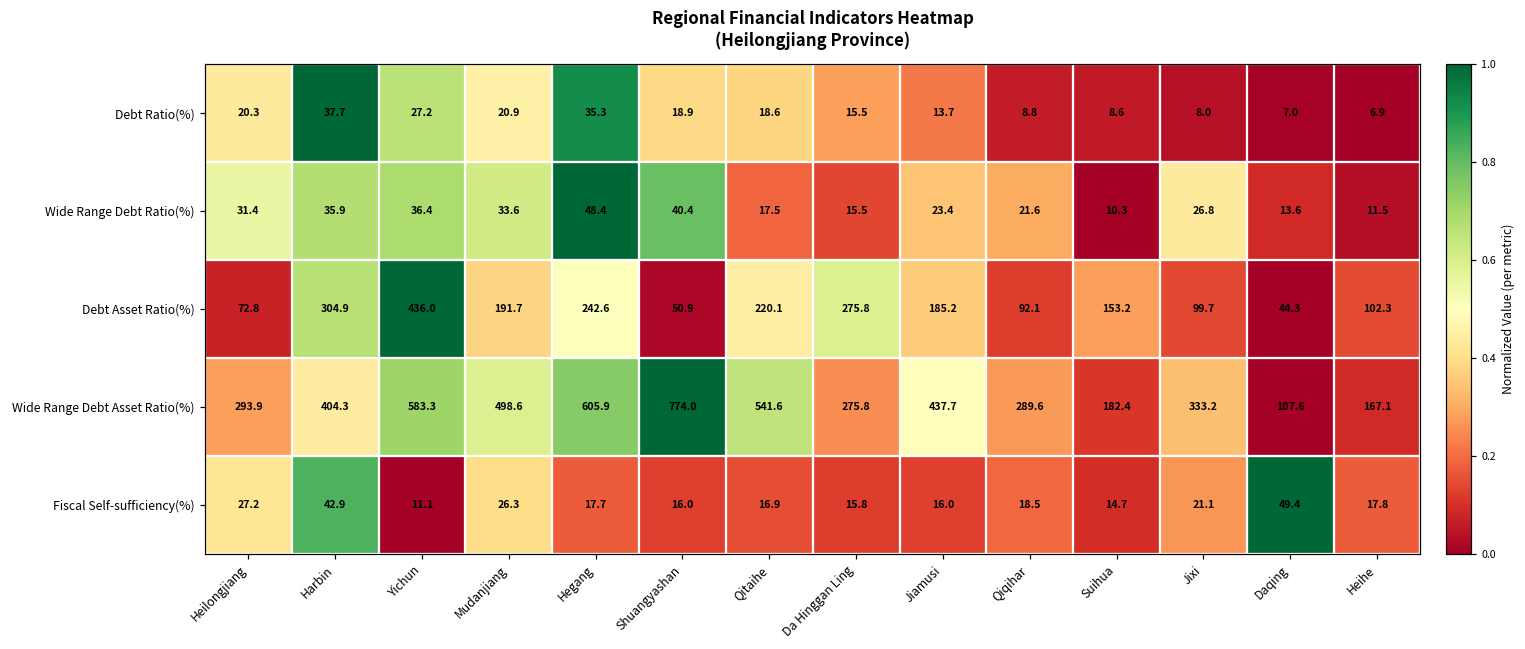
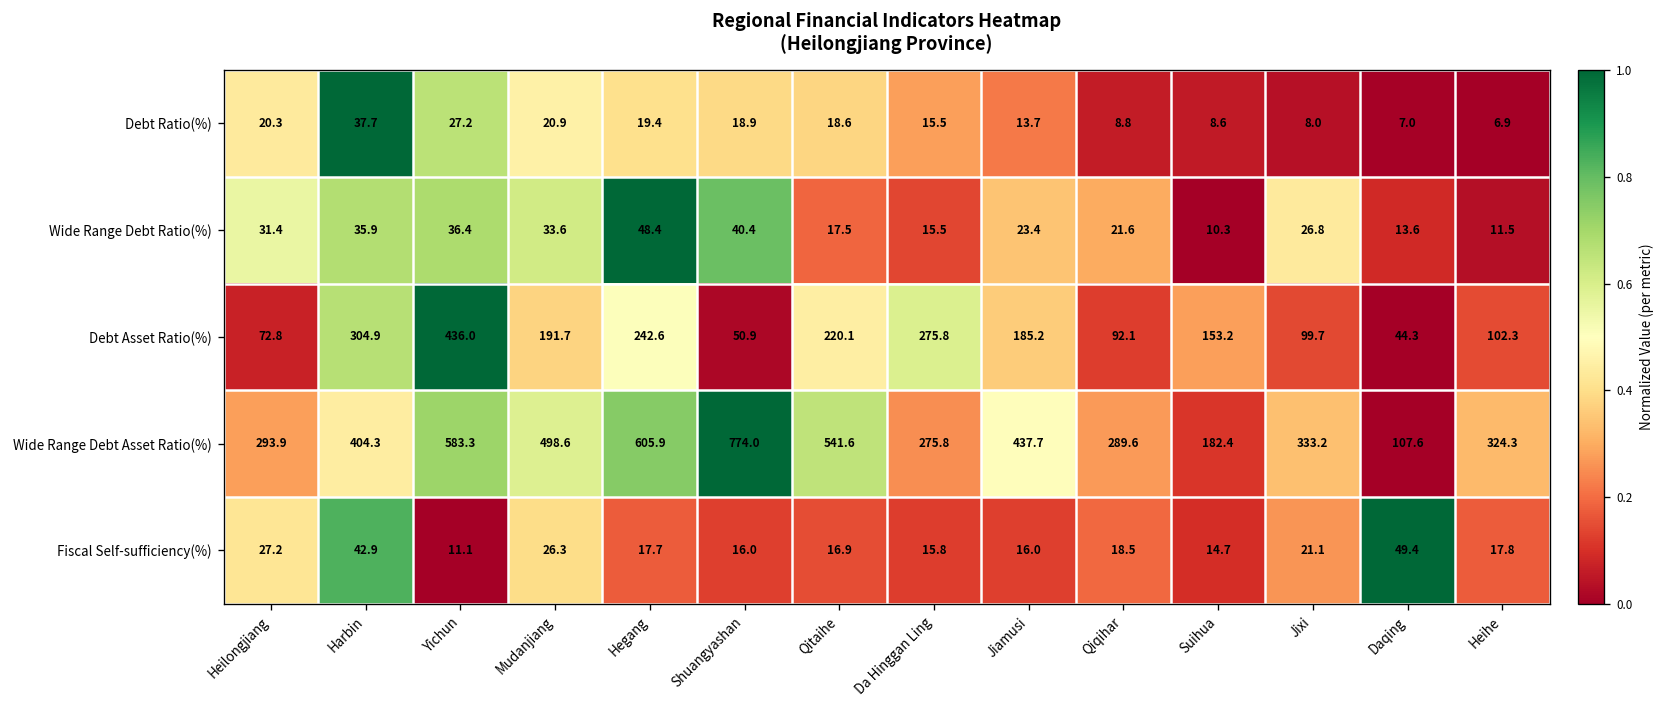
Debt Ratio(%), Hegang: 35.3 -> 19.4
Wide Range Debt Asset Ratio(%), Heihe: 167.1 -> 324.3
